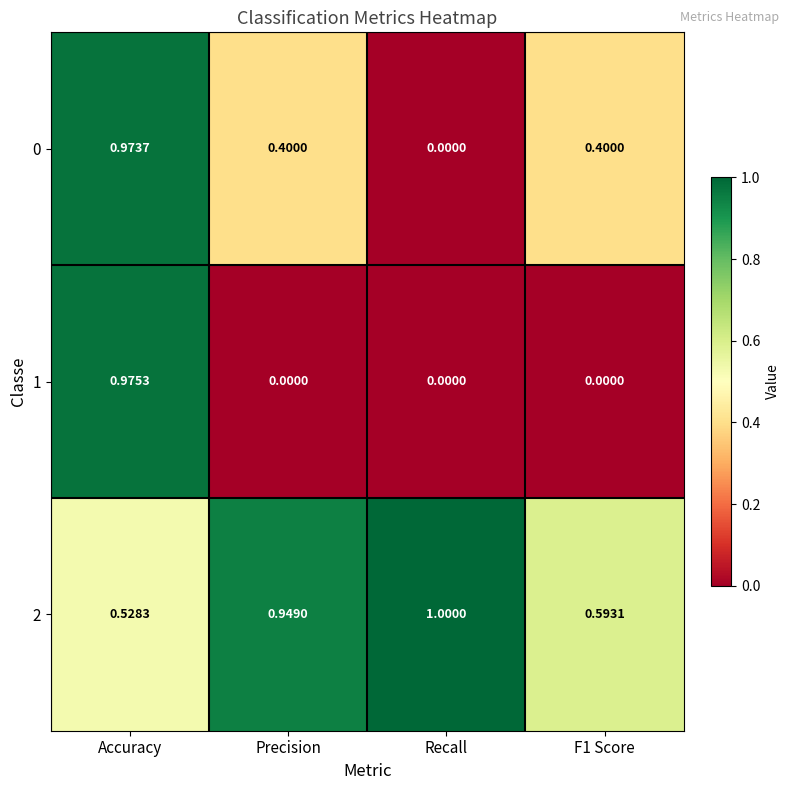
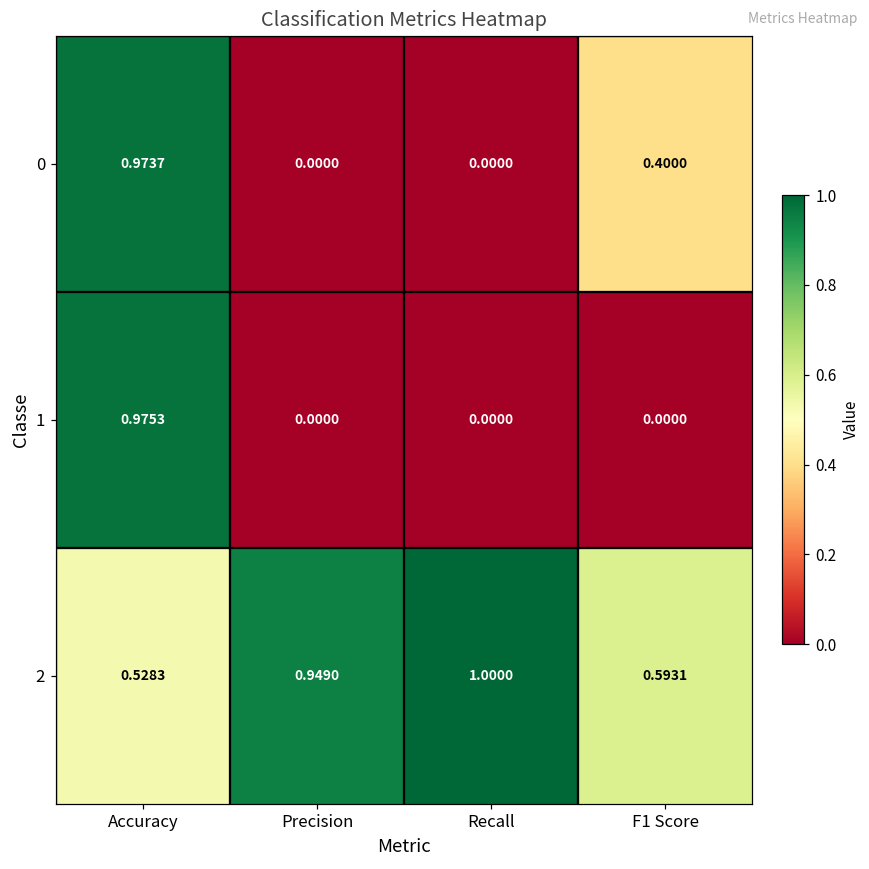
0, Precision: 0.4000 -> 0.0000
